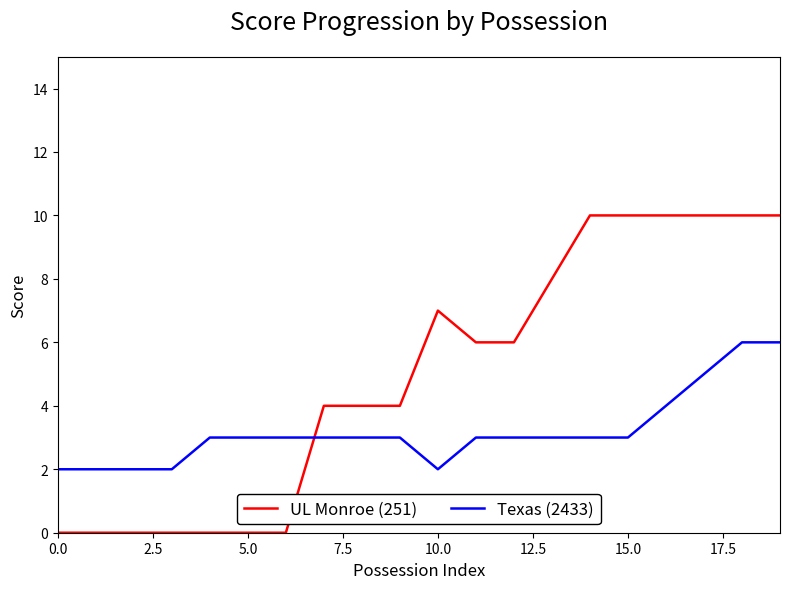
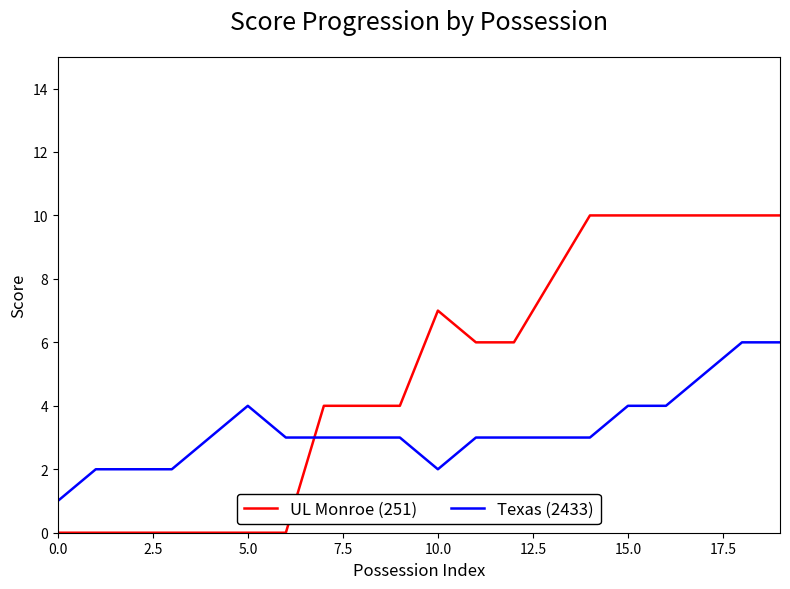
Texas (2433), 0.0: 2 -> 1
Texas (2433), 5.0: 3 -> 4
Texas (2433), 15.0: 3 -> 4
